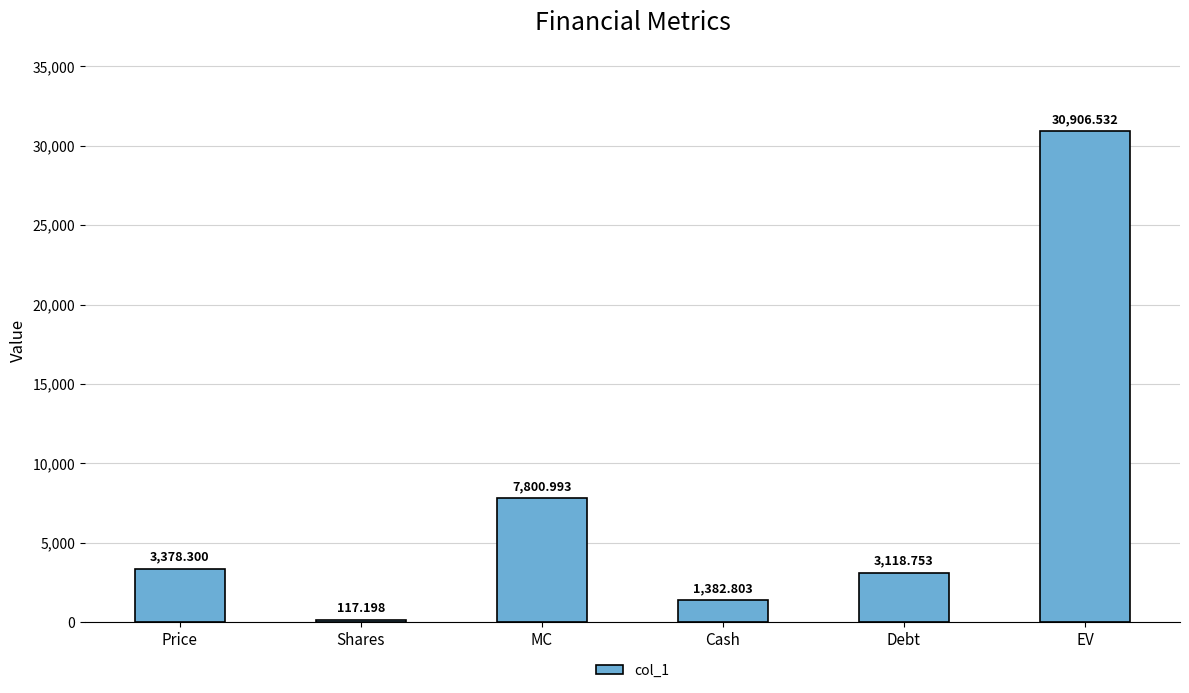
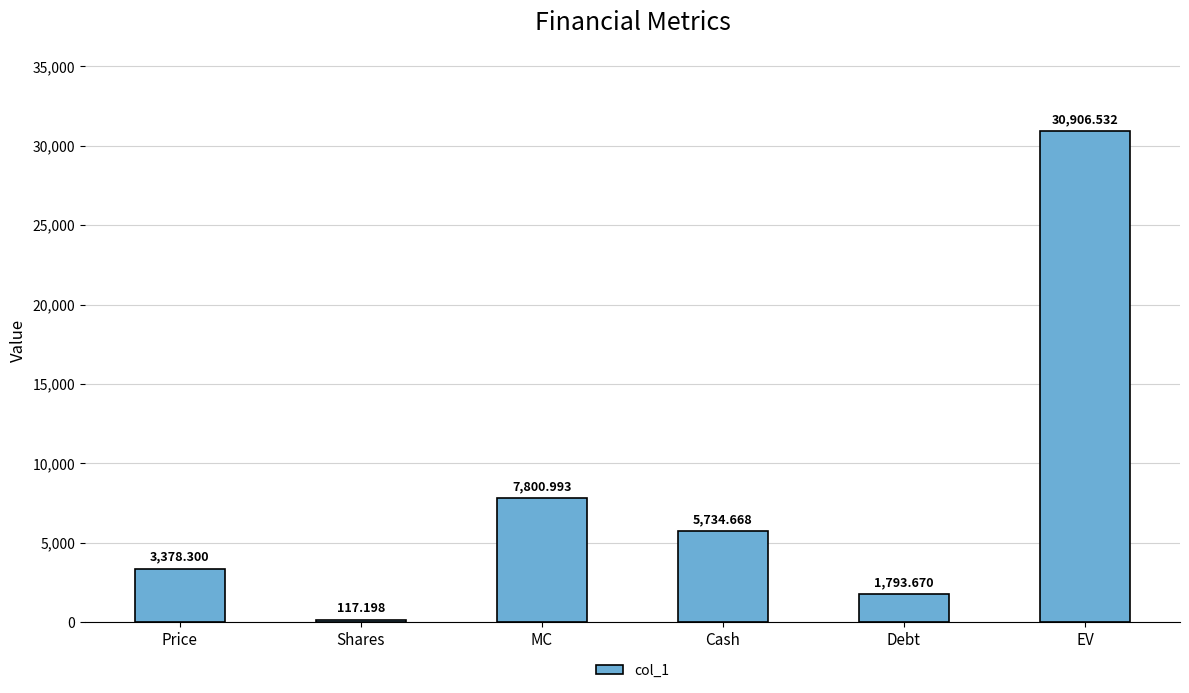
Cash: 1,382.803 -> 5,734.668
Debt: 3,118.753 -> 1,793.670
